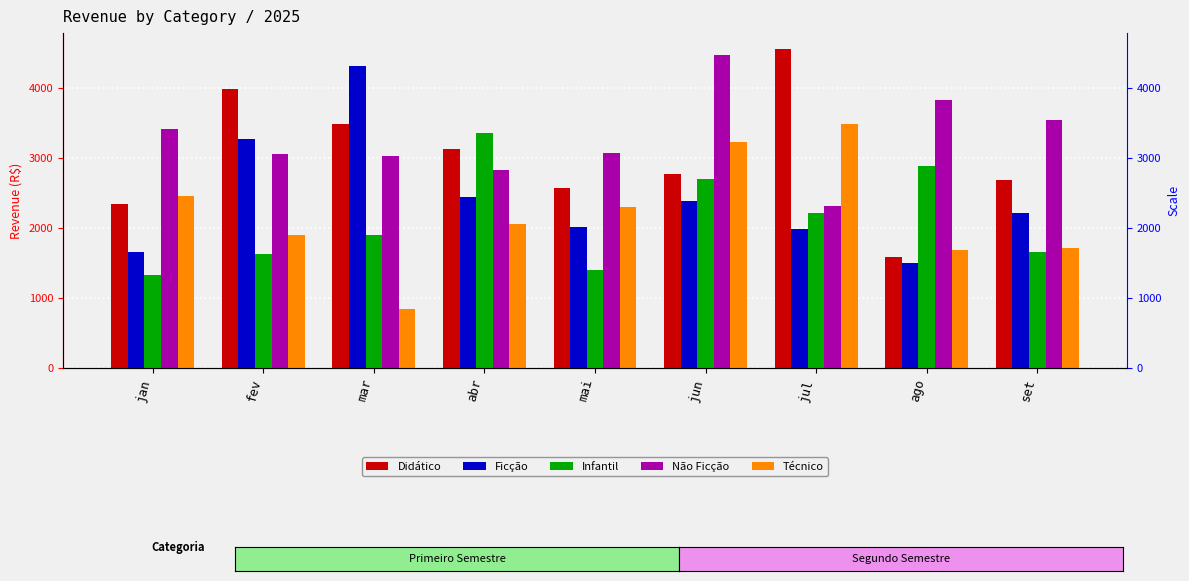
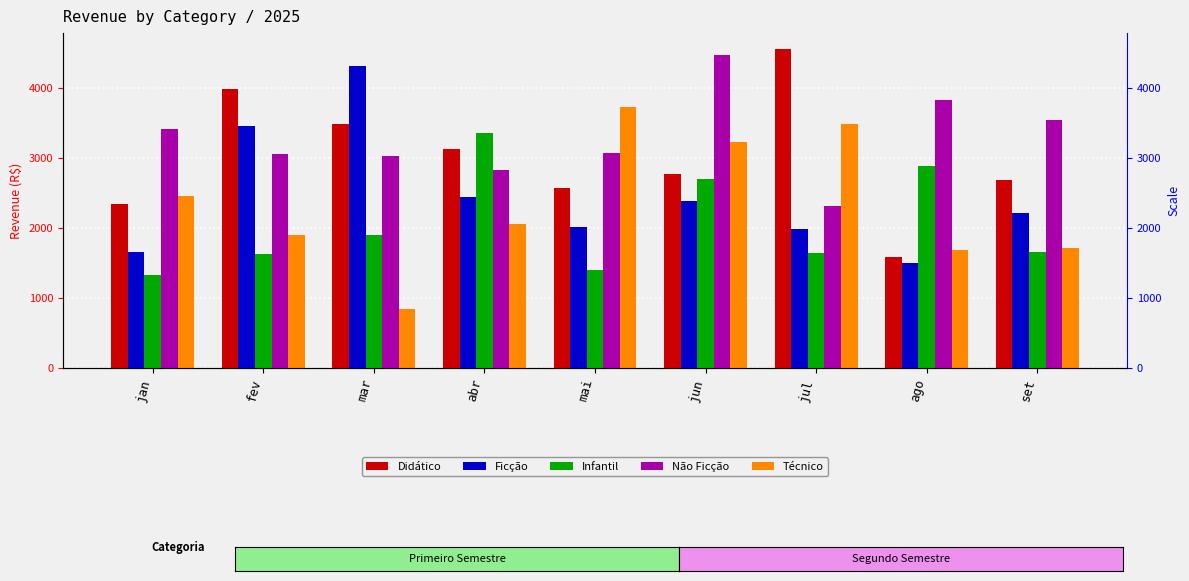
Ficção, fev: 3300 -> 3500
Técnico, mai: 2300 -> 3700
Infantil, jul: 2200 -> 1600
